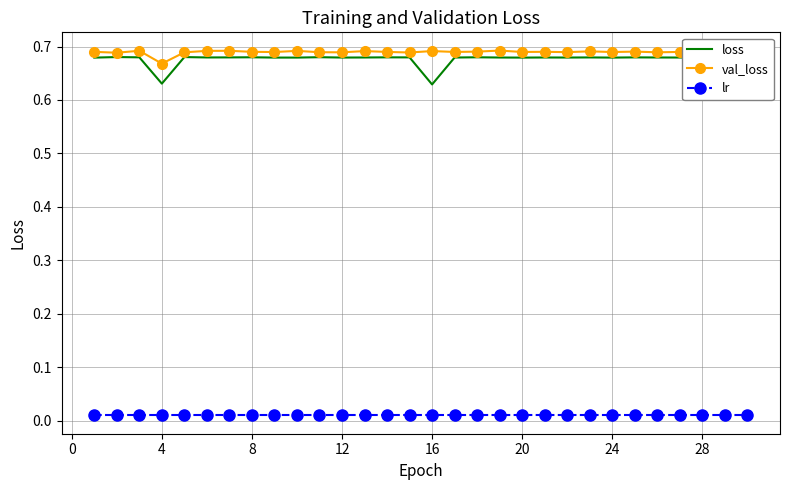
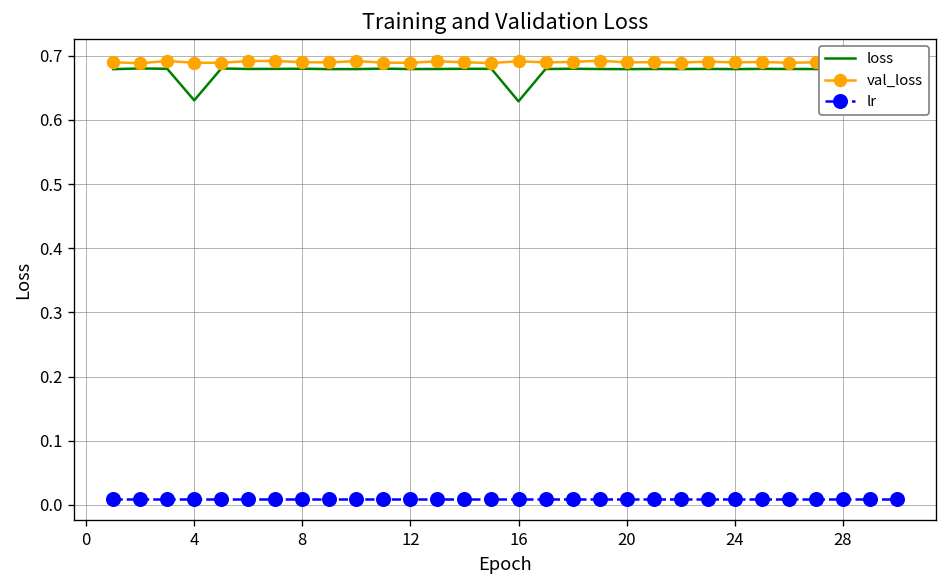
val_loss, 4: 0.67 -> 0.69
